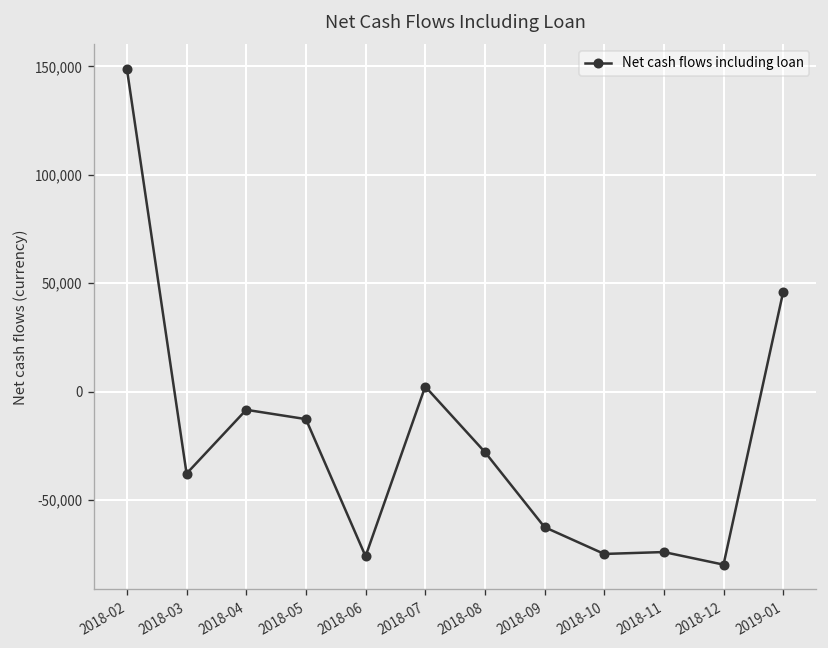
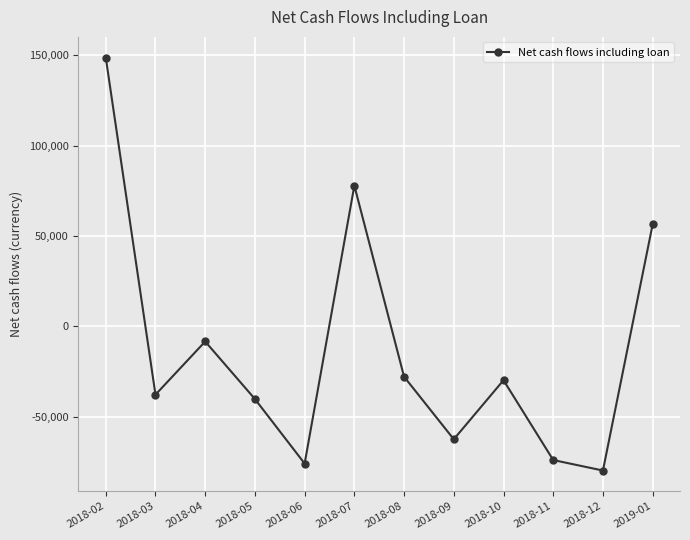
2018-05: -13,000 -> -40,000
2018-07: 2,000 -> 78,000
2018-10: -75,000 -> -30,000
2019-01: 46,000 -> 56,000
